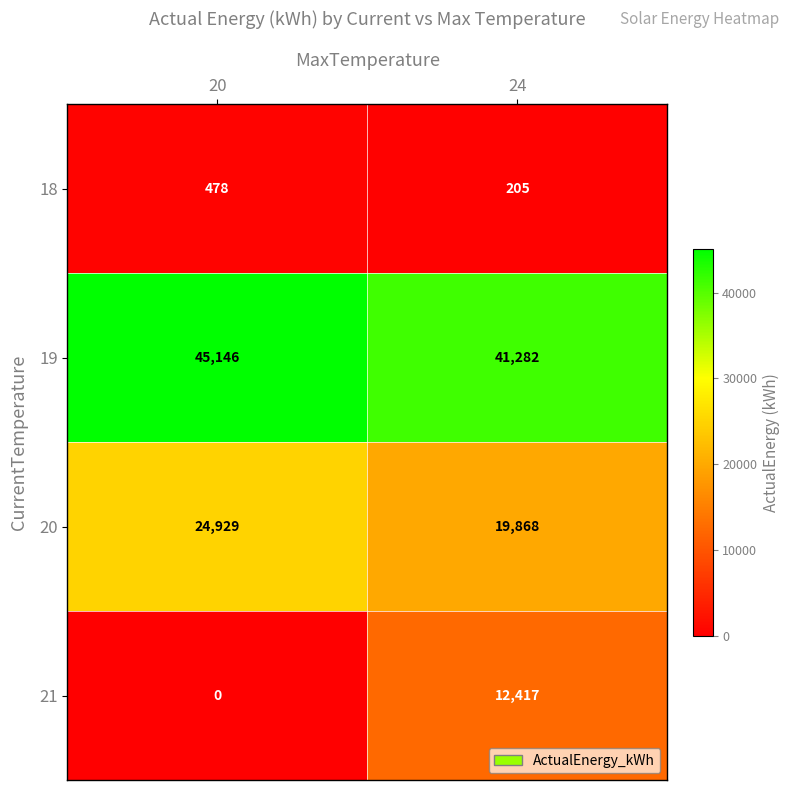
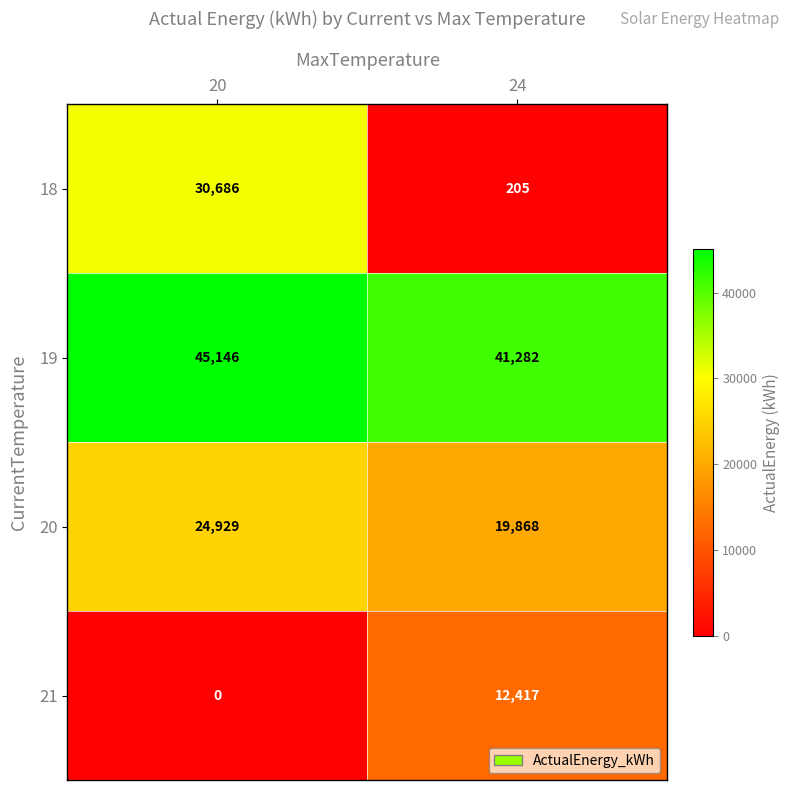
18, 20: 478 -> 30,686
